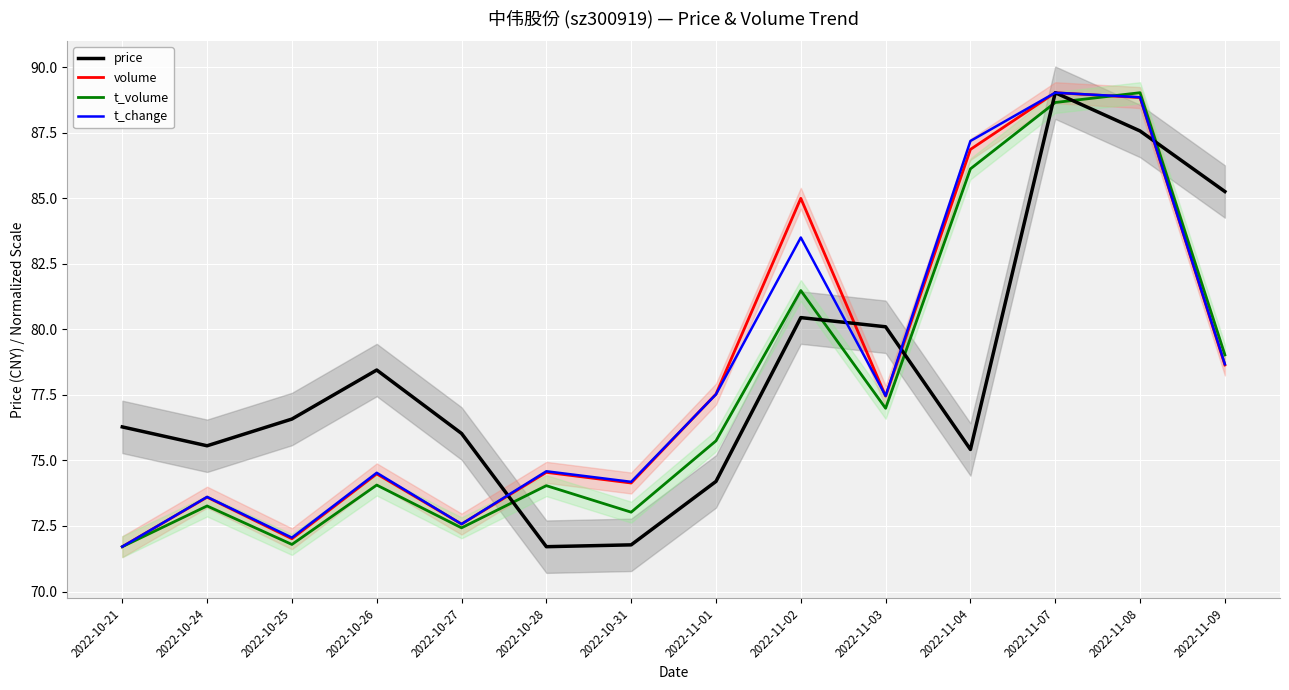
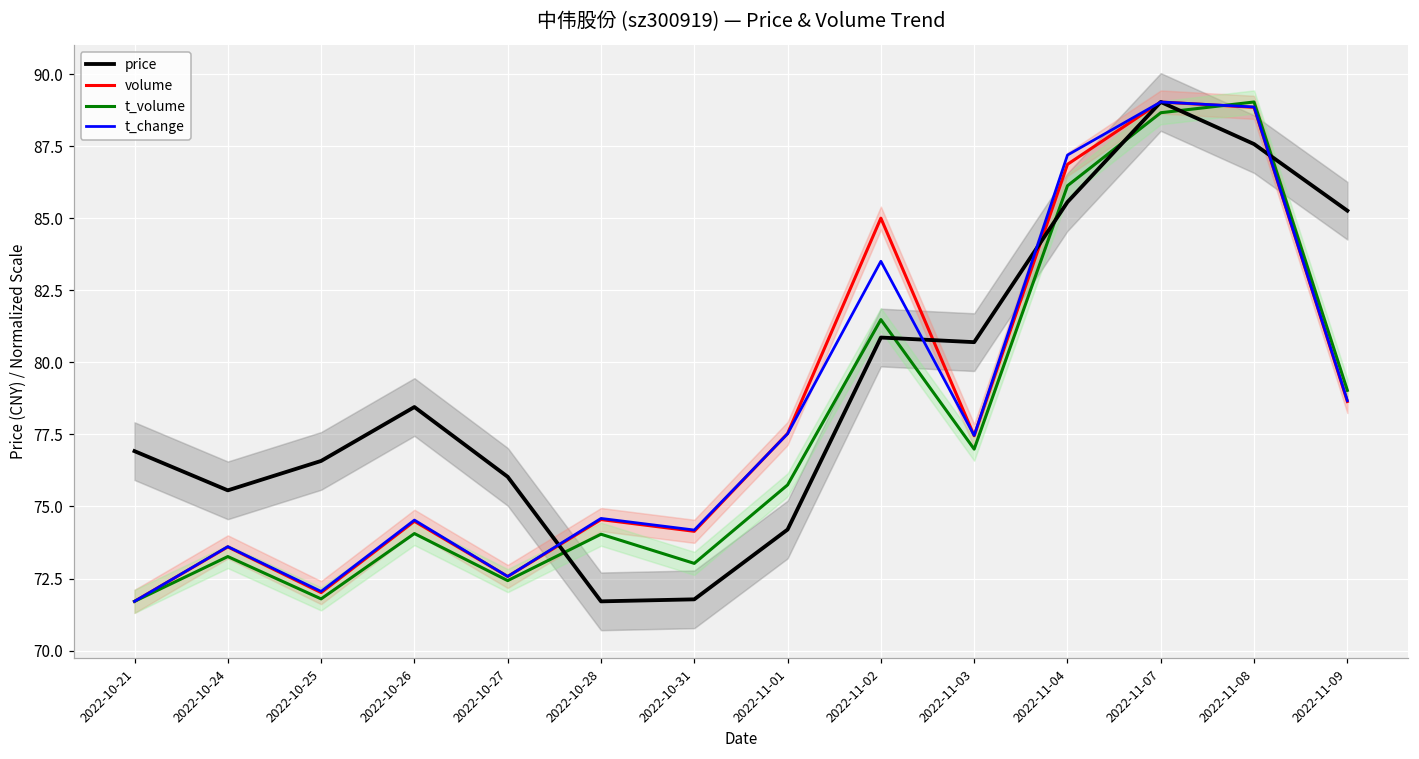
price, 2022-10-21: 76.3 -> 76.9
price, 2022-11-02: 80.5 -> 80.9
price, 2022-11-03: 80.1 -> 80.7
price, 2022-11-04: 75.4 -> 85.6
